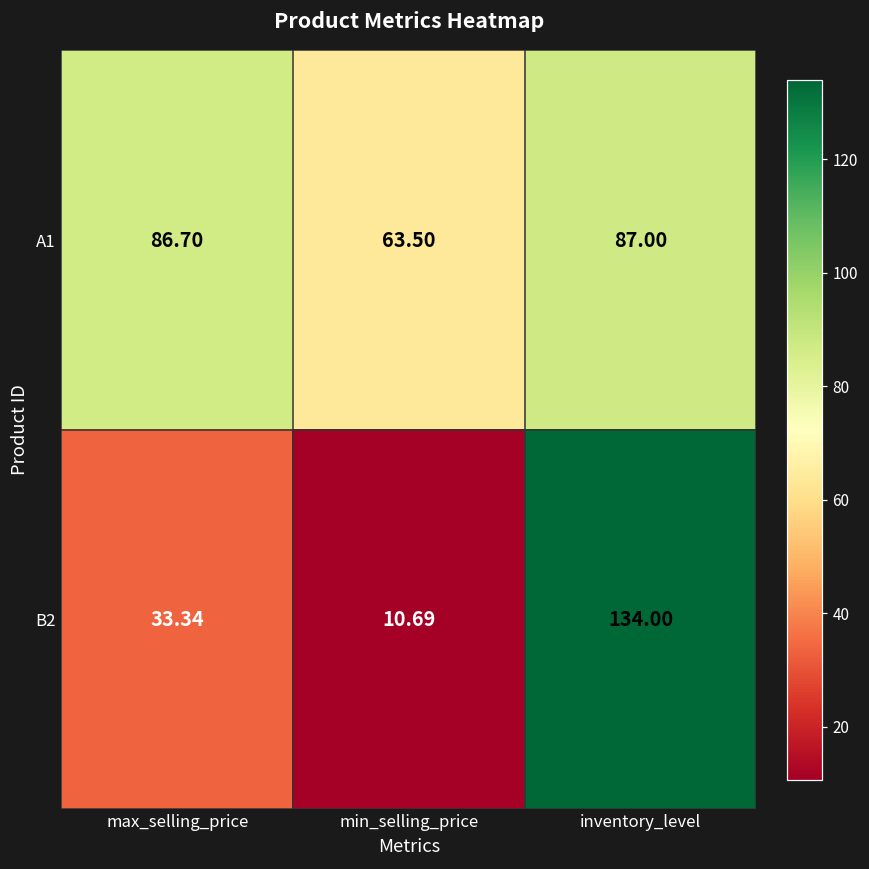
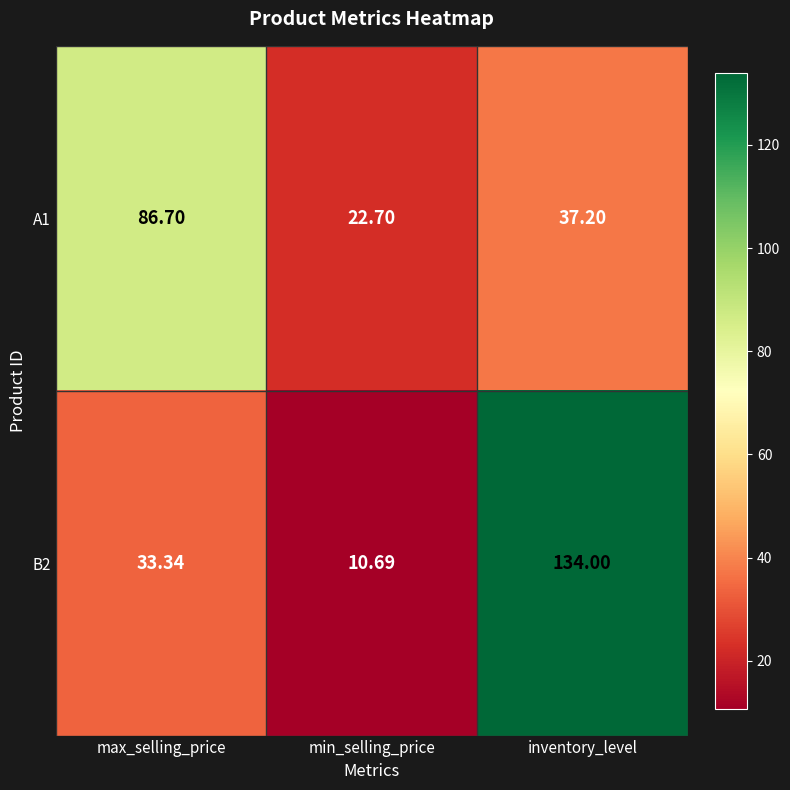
A1, min_selling_price: 63.50 -> 22.70
A1, inventory_level: 87.00 -> 37.20
